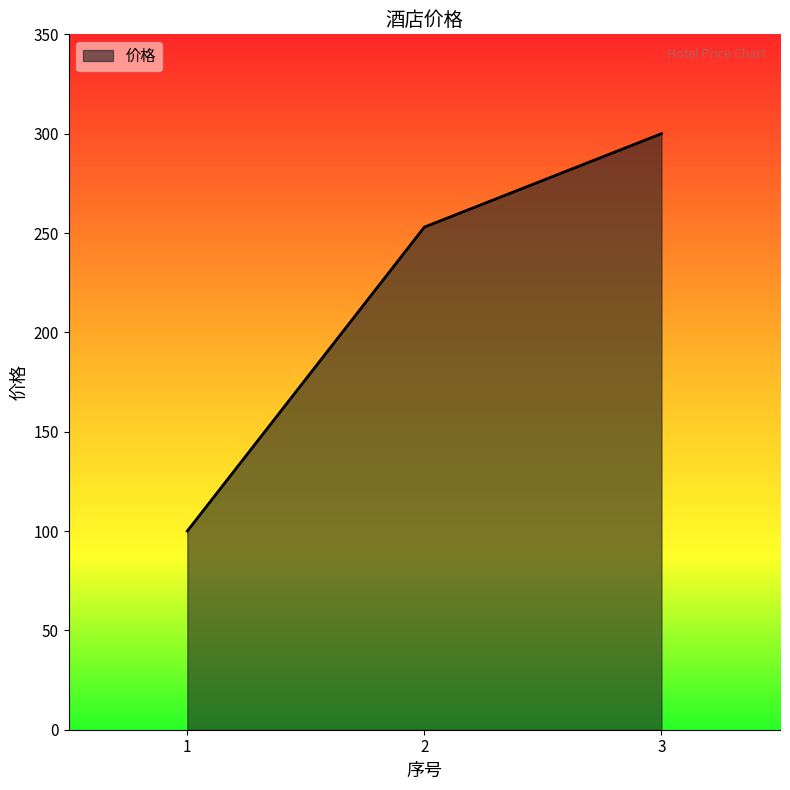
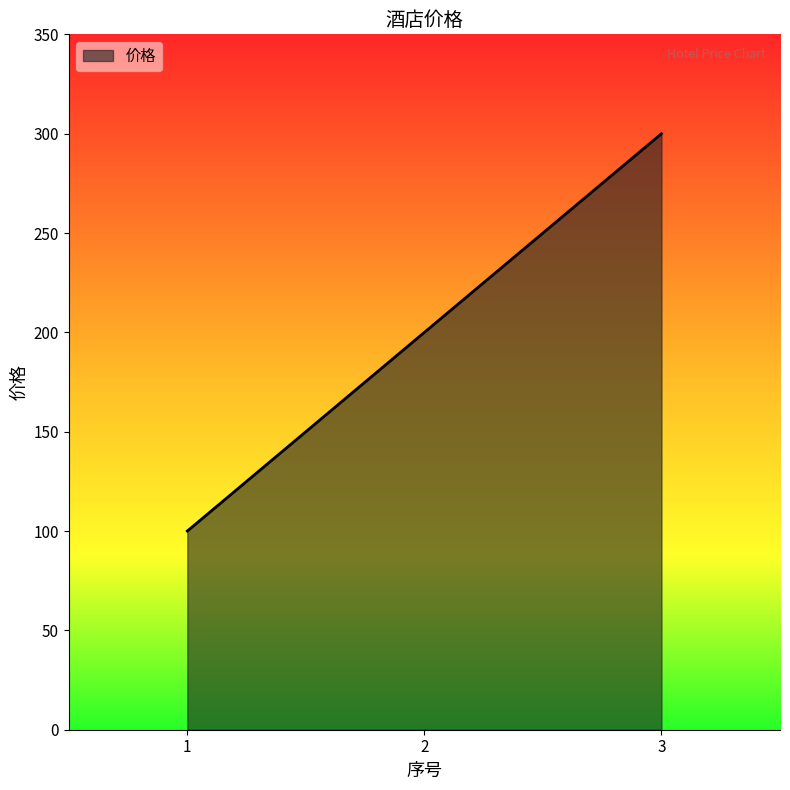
2: 253 -> 200
